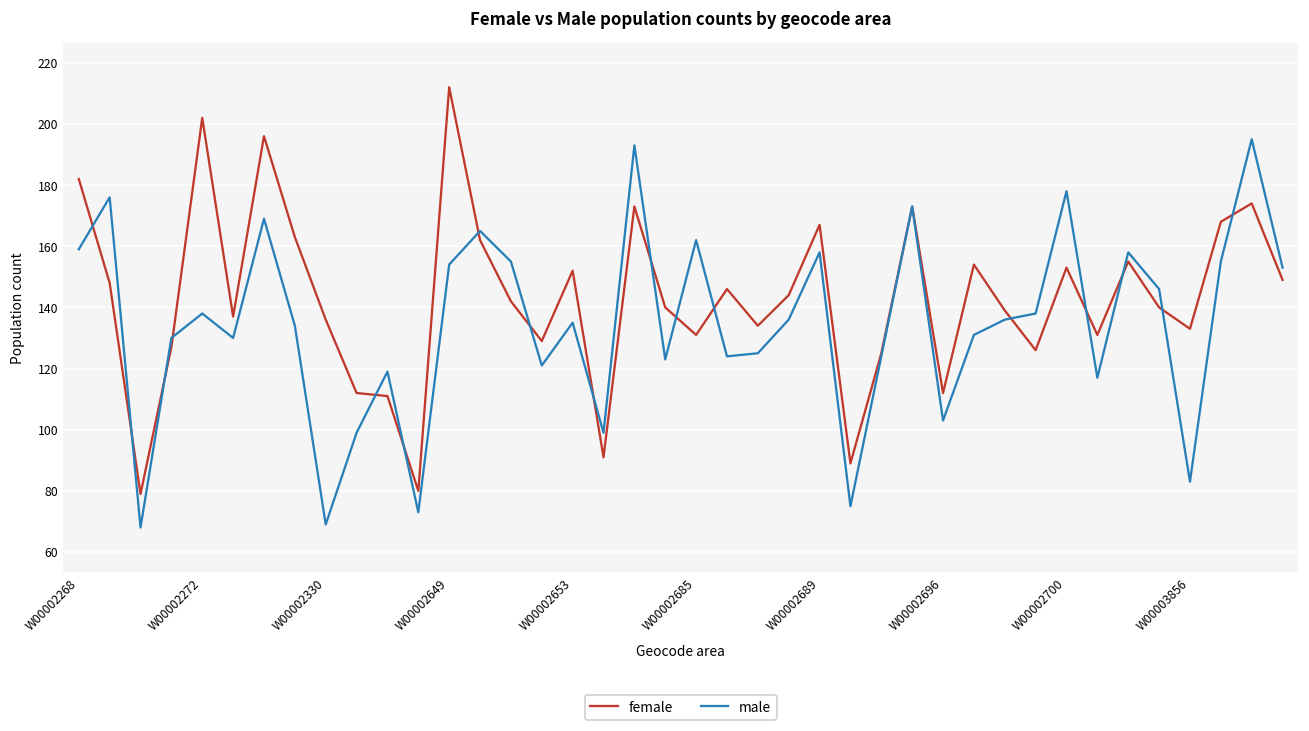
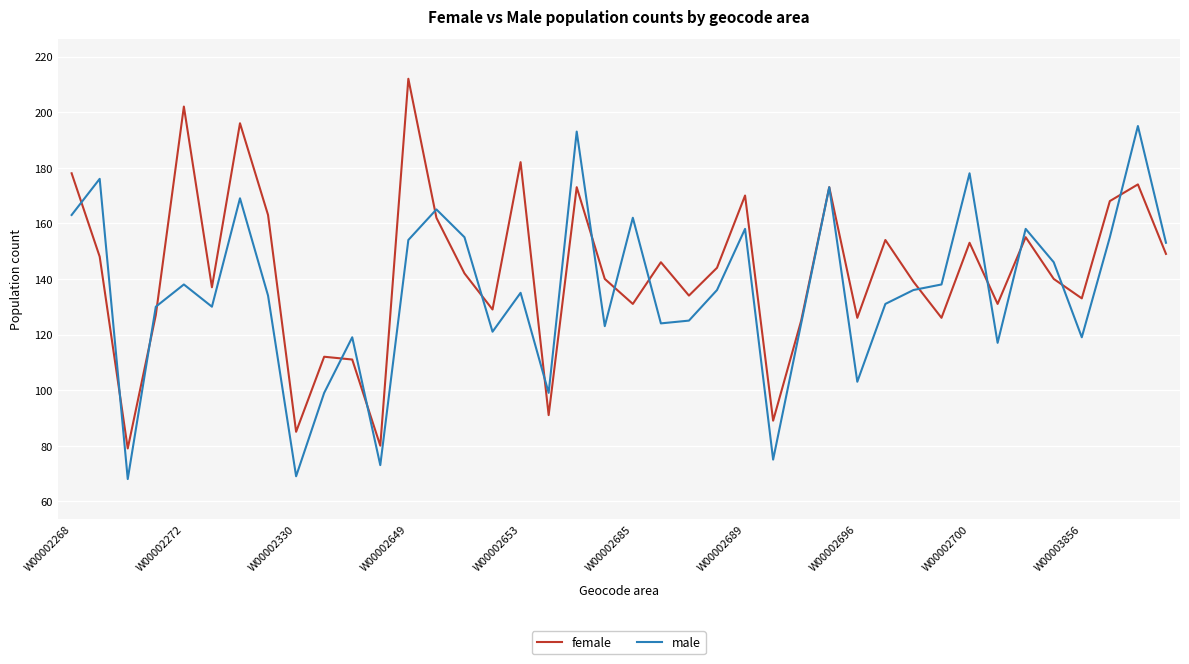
female, W00002268: 182 -> 178
male, W00002268: 159 -> 163
female, W00002330: 136 -> 85
female, W00002653: 152 -> 182
female, W00002689: 167 -> 170
female, W00002696: 112 -> 126
male, W00003856: 83 -> 119
